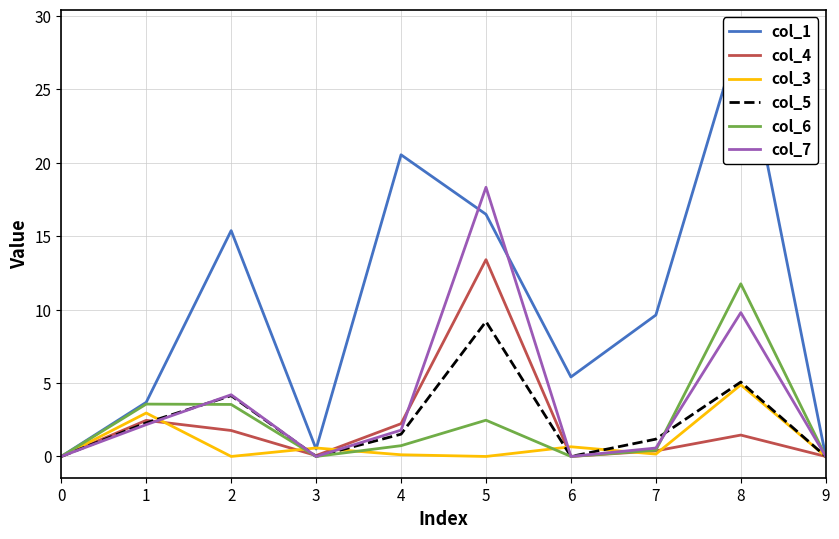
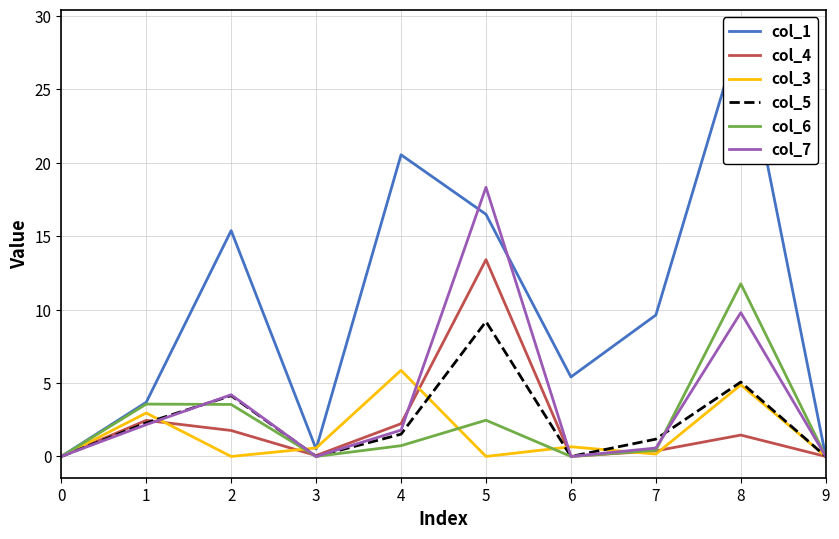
col_3, 4: 0.1 -> 5.9
